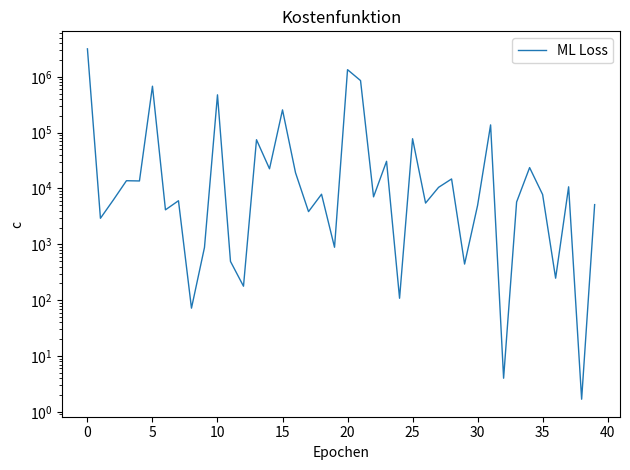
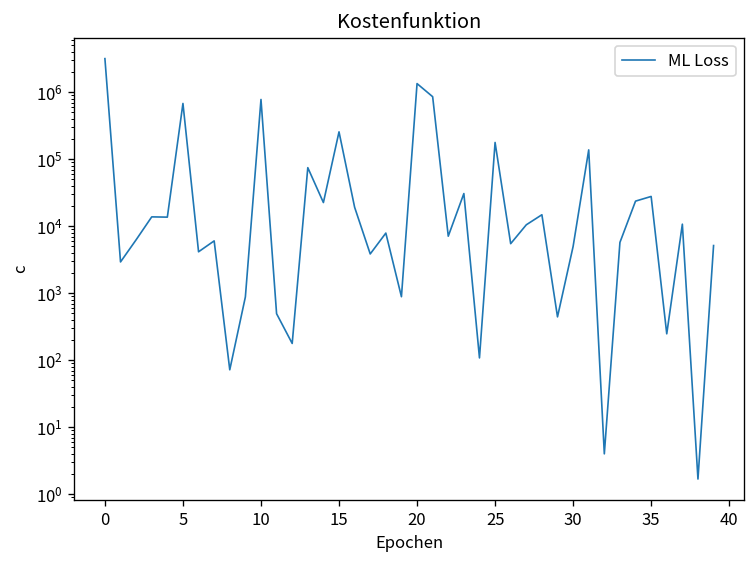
10: 500000 -> 800000
25: 80000 -> 180000
35: 8000 -> 30000
